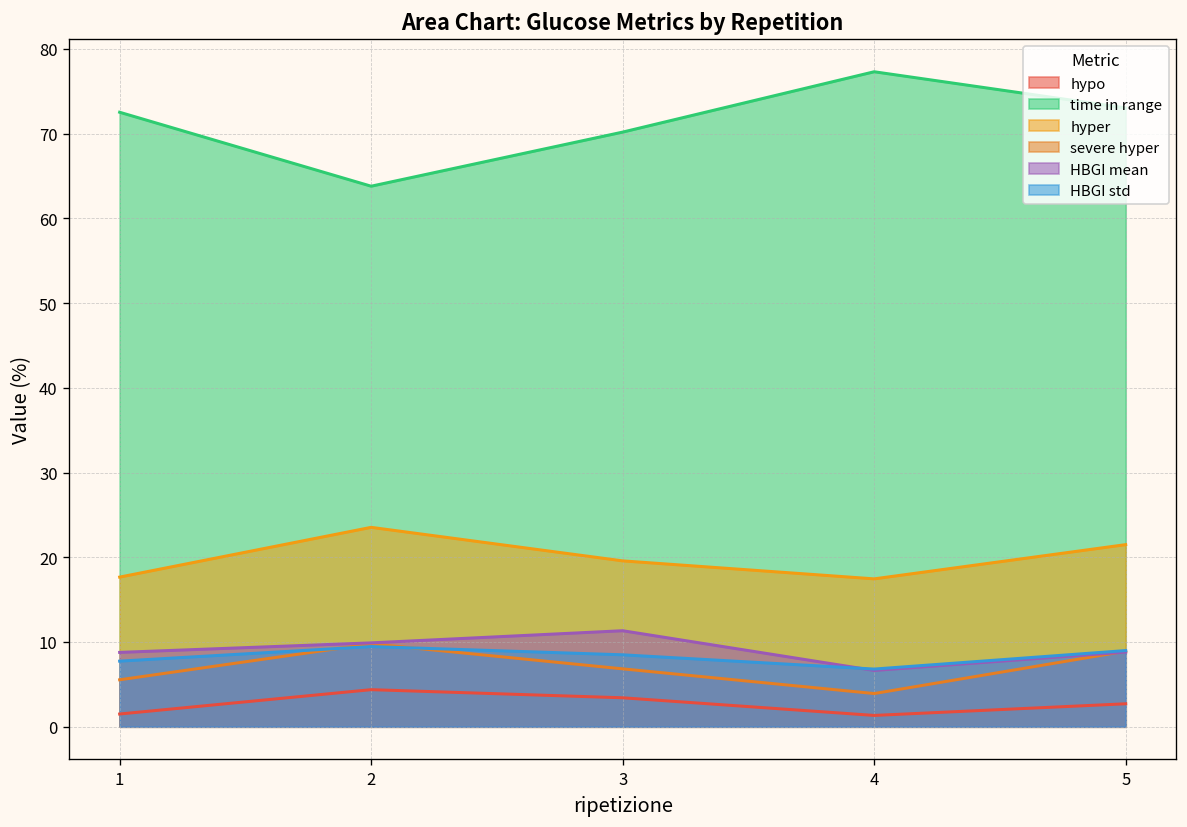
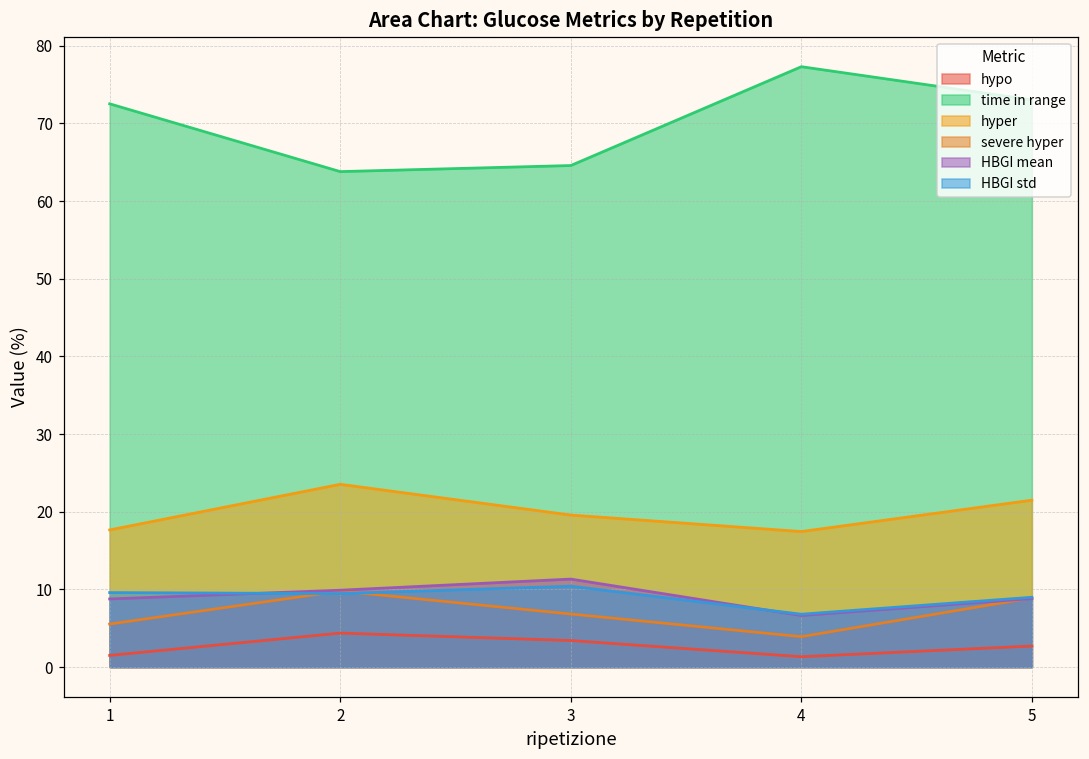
HBGI std, 1: 8 -> 10
time in range, 3: 70 -> 65
HBGI std, 3: 8 -> 10
